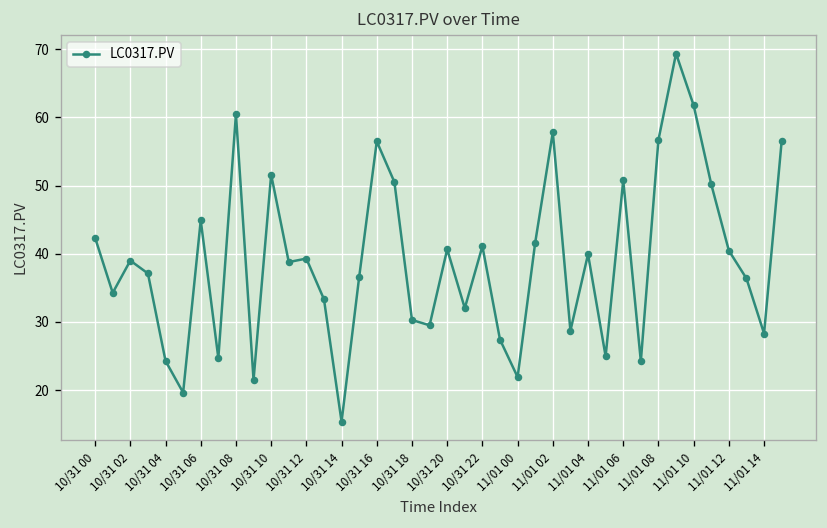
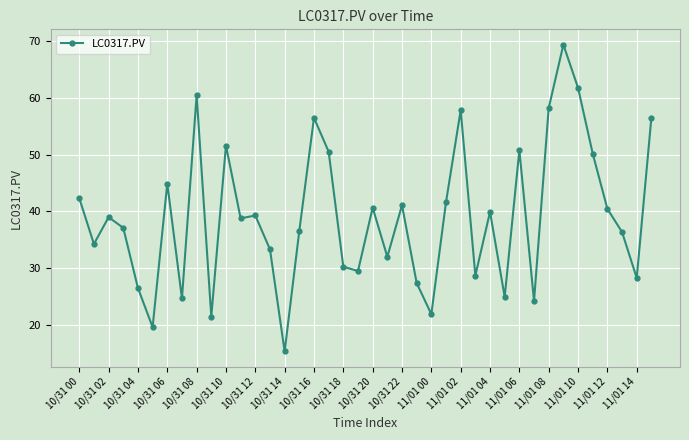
10/31 04: 24 -> 27
11/01 08: 57 -> 58
